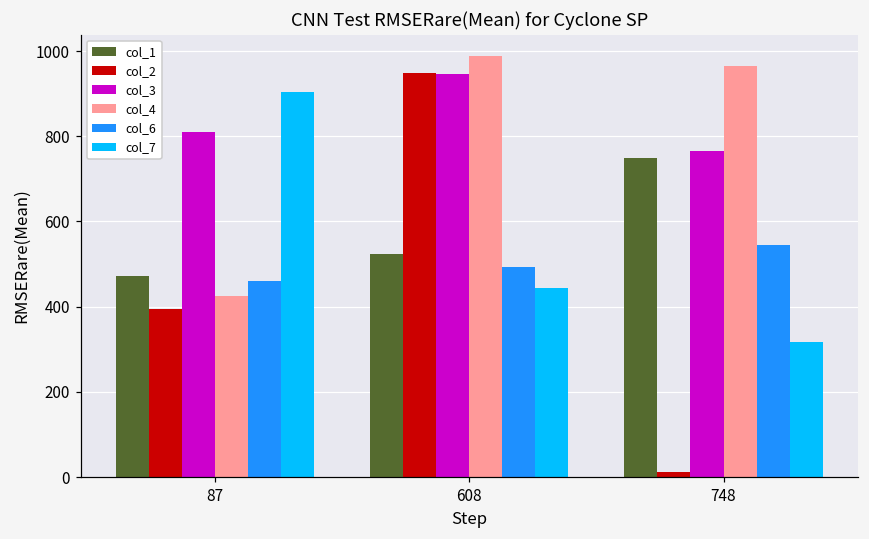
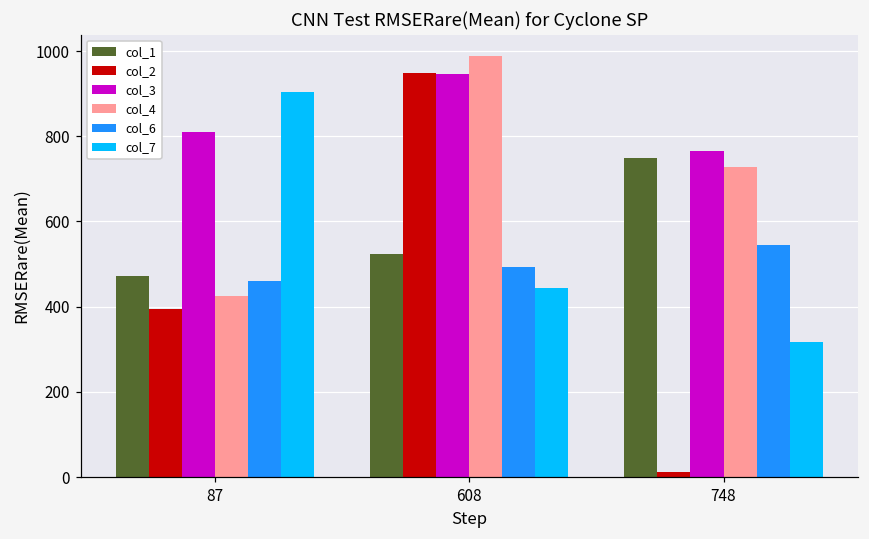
col_4, 748: 970 -> 730
